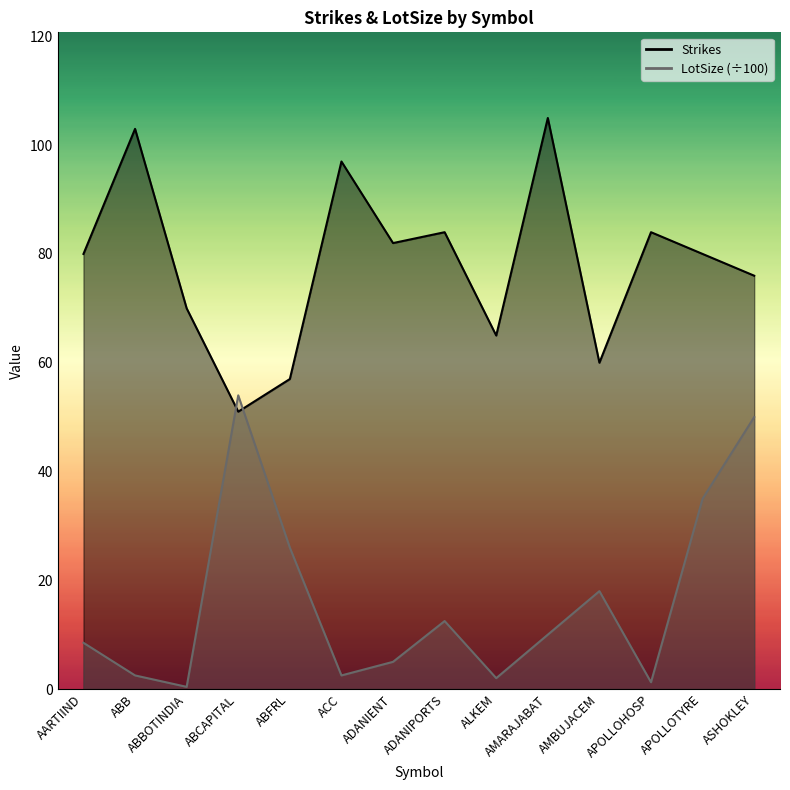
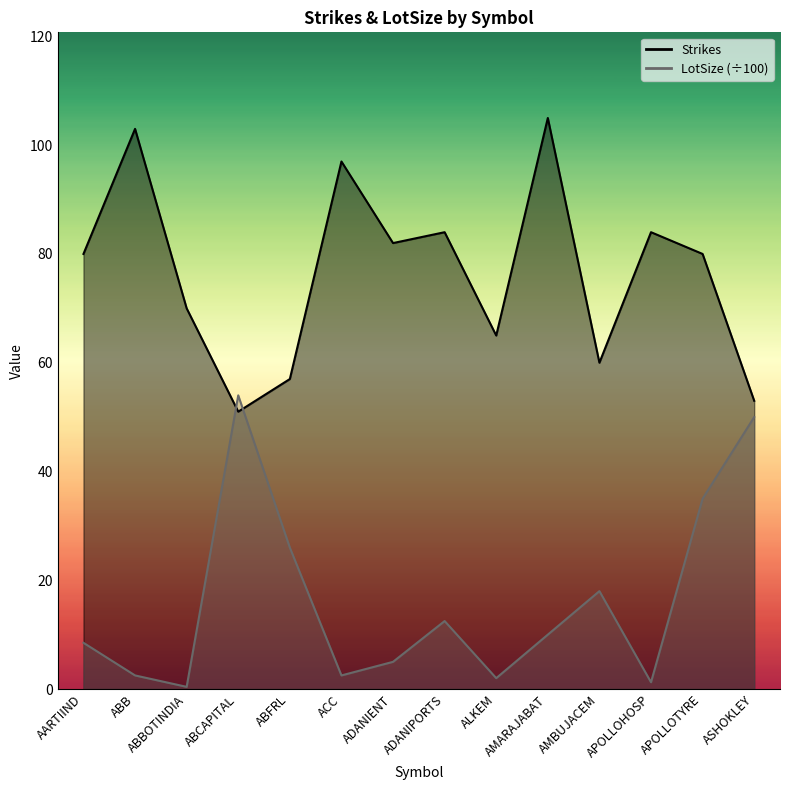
Strikes, ASHOKLEY: 76 -> 53
